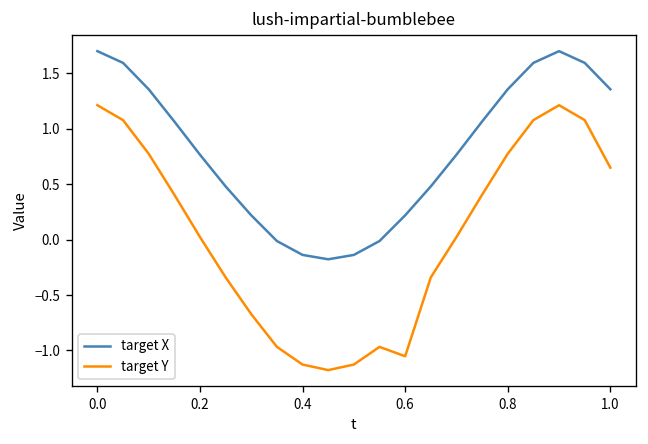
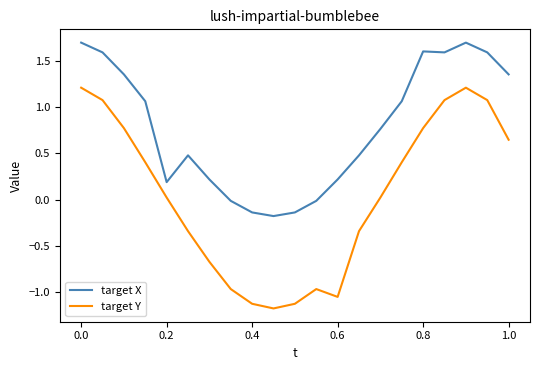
target X, 0.2: 0.8 -> 0.2
target X, 0.8: 1.4 -> 1.6
